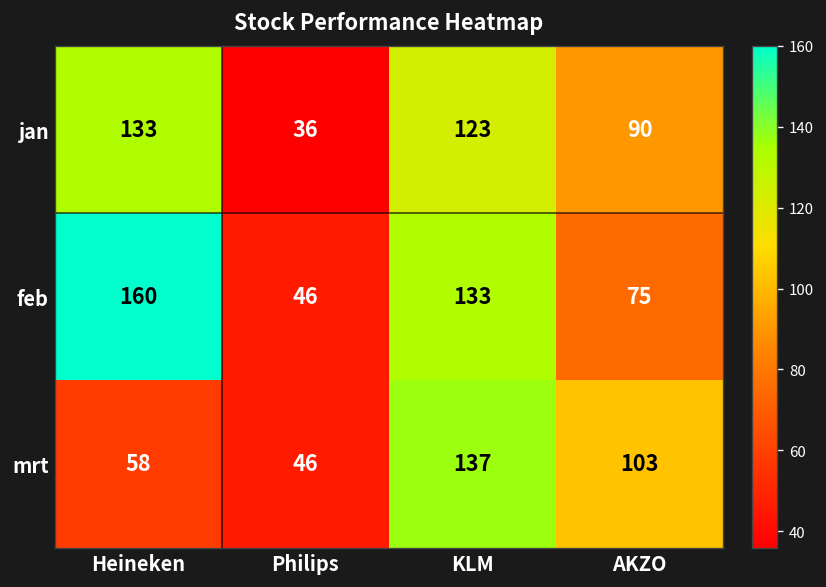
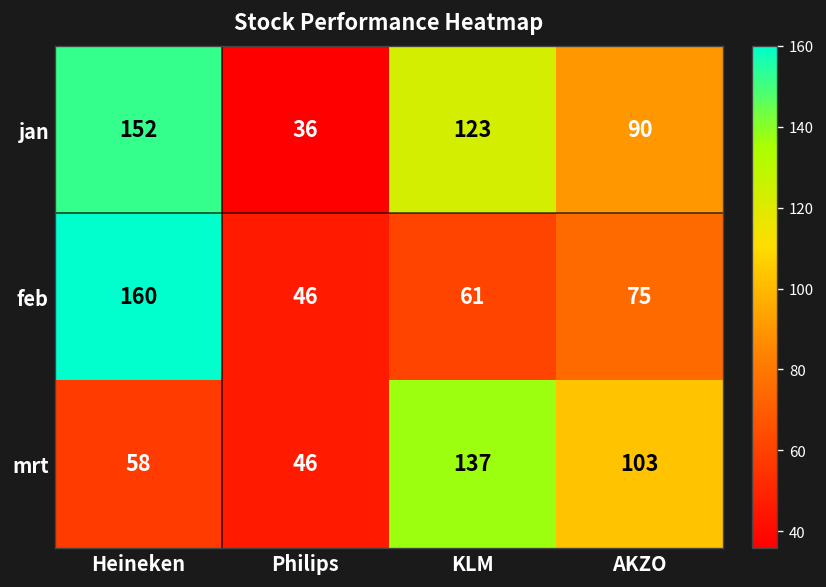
jan, Heineken: 133 -> 152
feb, KLM: 133 -> 61
